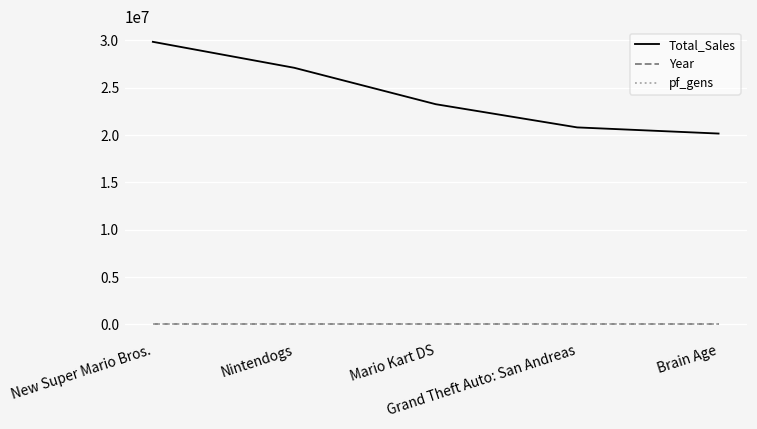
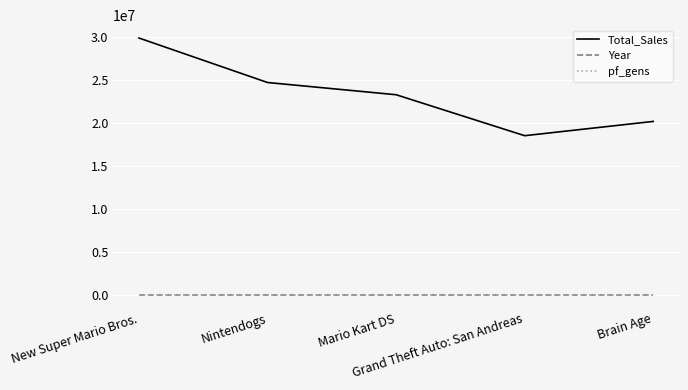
Total_Sales, Nintendogs: 27000000 -> 25000000
Total_Sales, Grand Theft Auto: San Andreas: 21000000 -> 19000000
